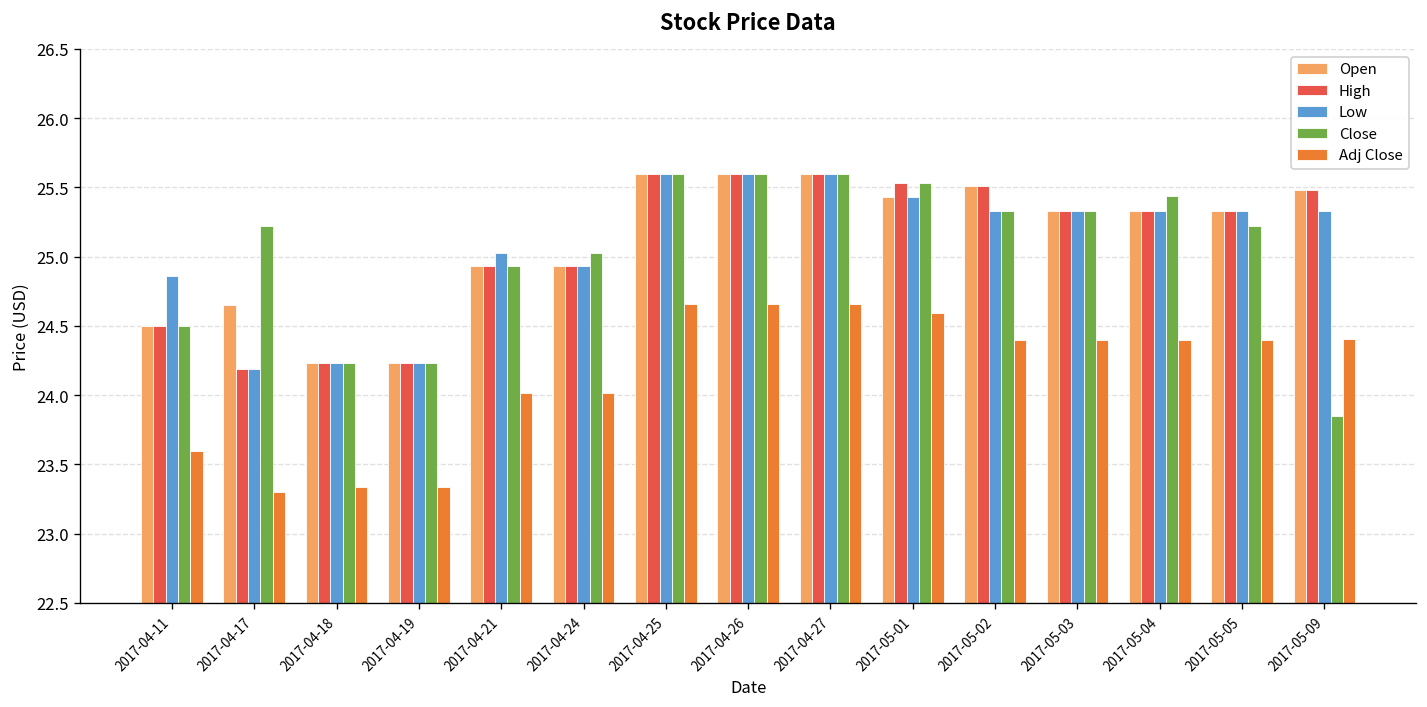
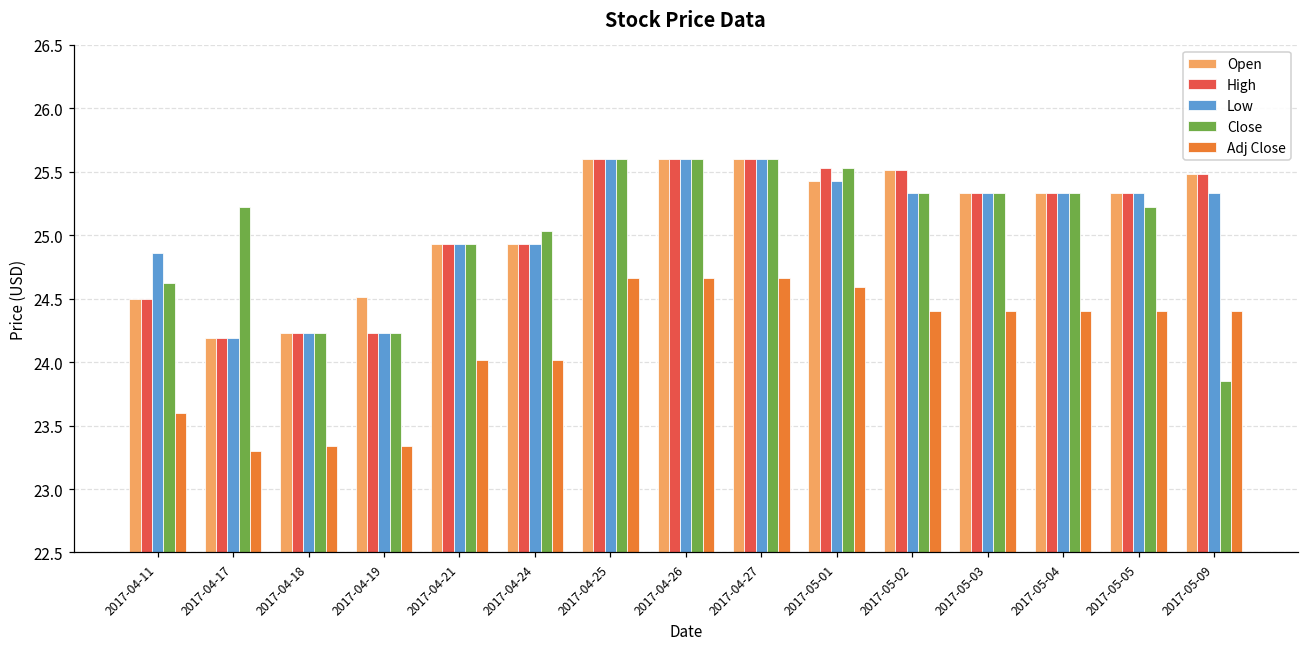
Close, 2017-04-11: 24.50 -> 24.62
Open, 2017-04-17: 24.65 -> 24.19
Open, 2017-04-19: 24.23 -> 24.51
Low, 2017-04-21: 25.03 -> 24.93
Close, 2017-05-04: 25.44 -> 25.33
